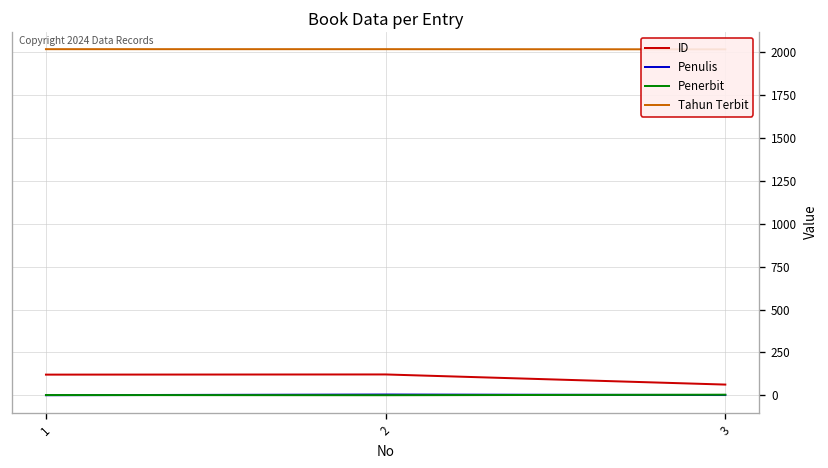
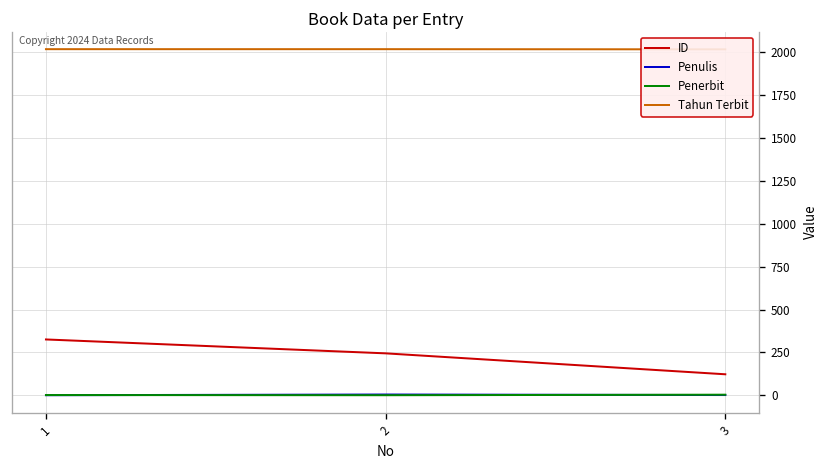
ID, 1: 120 -> 330
ID, 2: 120 -> 250
ID, 3: 60 -> 120
